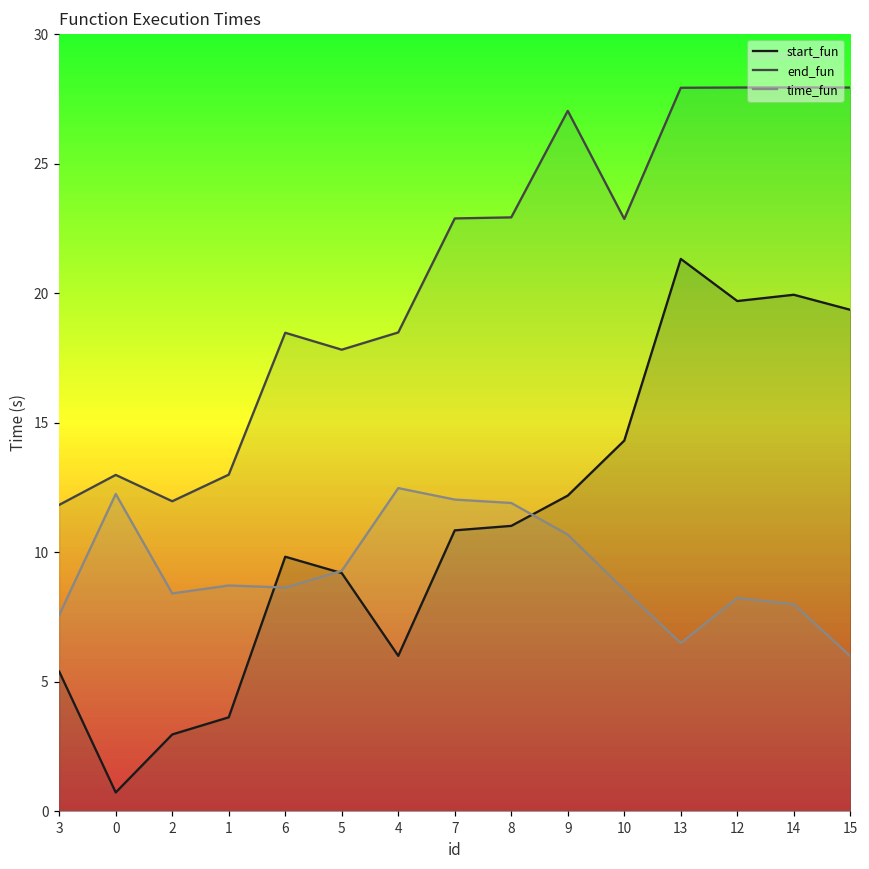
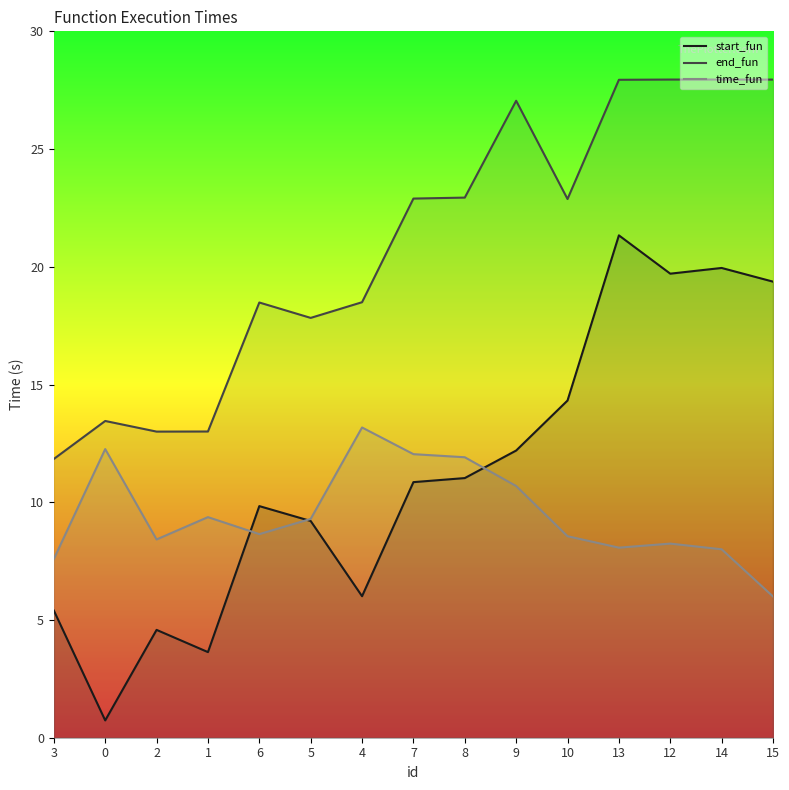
end_fun, 0: 13.0 -> 13.5
start_fun, 2: 3.0 -> 4.6
end_fun, 2: 12.0 -> 13.0
time_fun, 1: 8.7 -> 9.4
time_fun, 4: 12.5 -> 13.2
time_fun, 13: 6.5 -> 8.1
